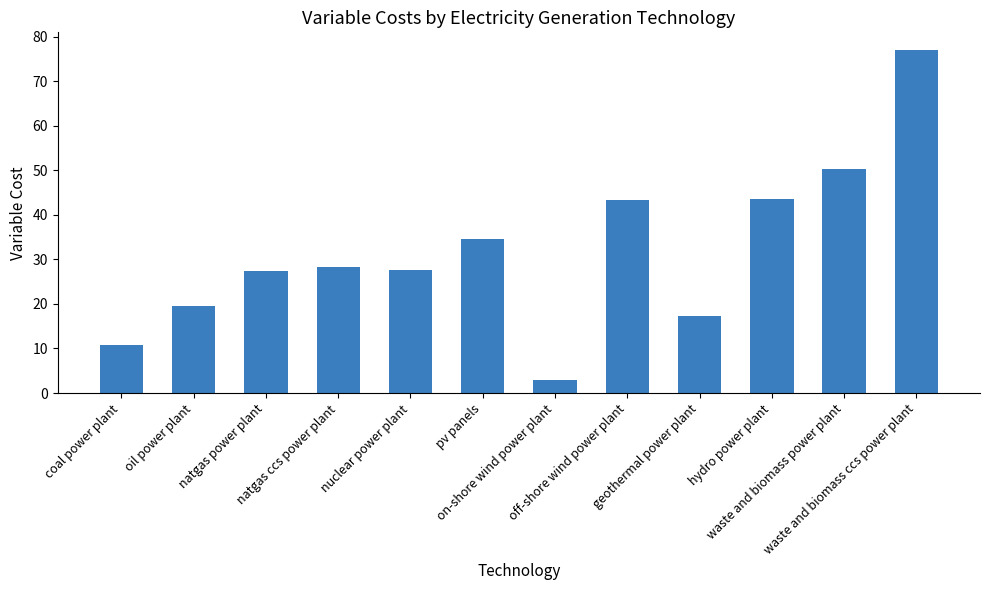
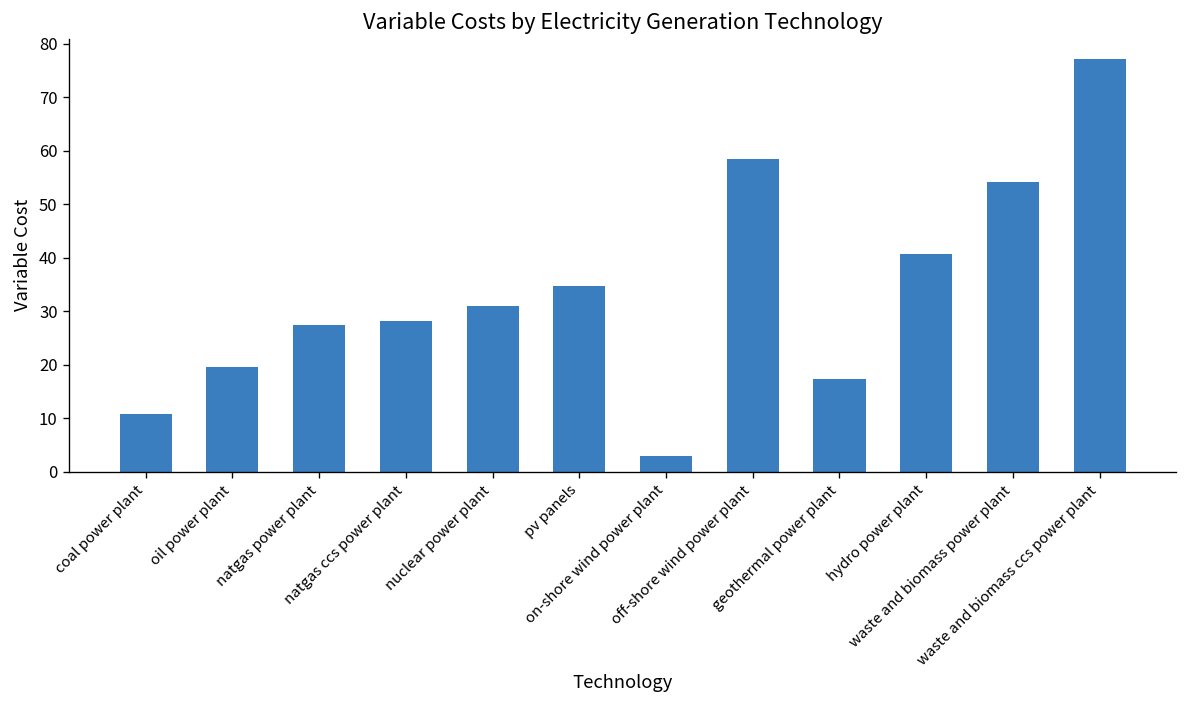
nuclear power plant: 28 -> 31
off-shore wind power plant: 43 -> 59
hydro power plant: 43 -> 41
waste and biomass power plant: 50 -> 54
